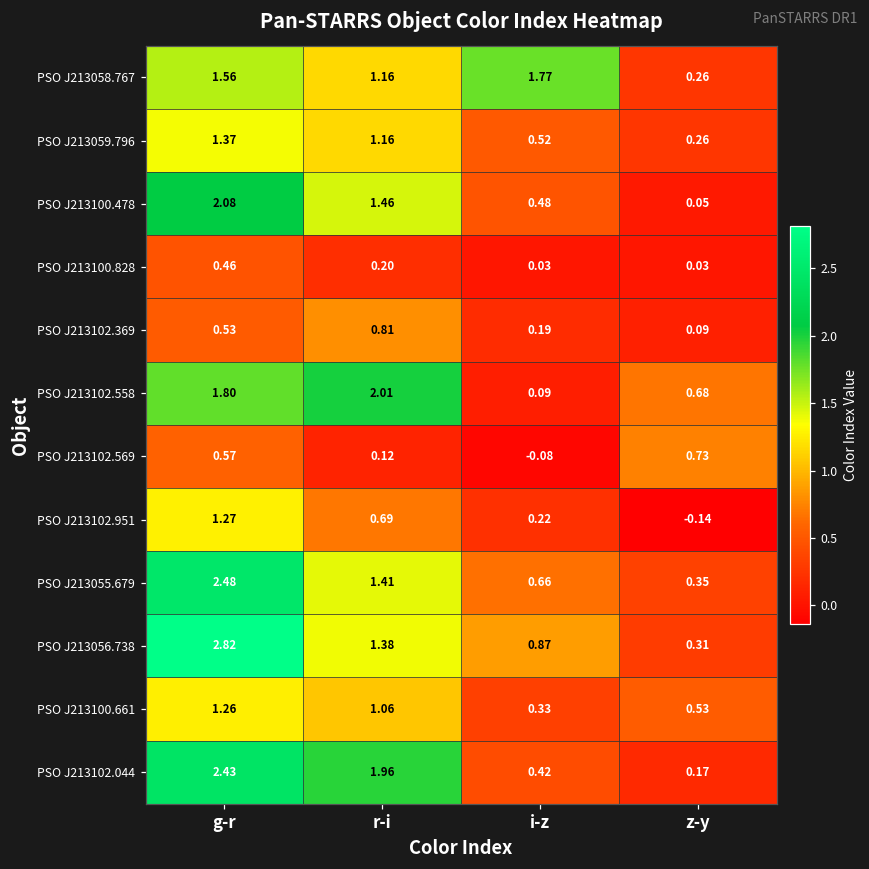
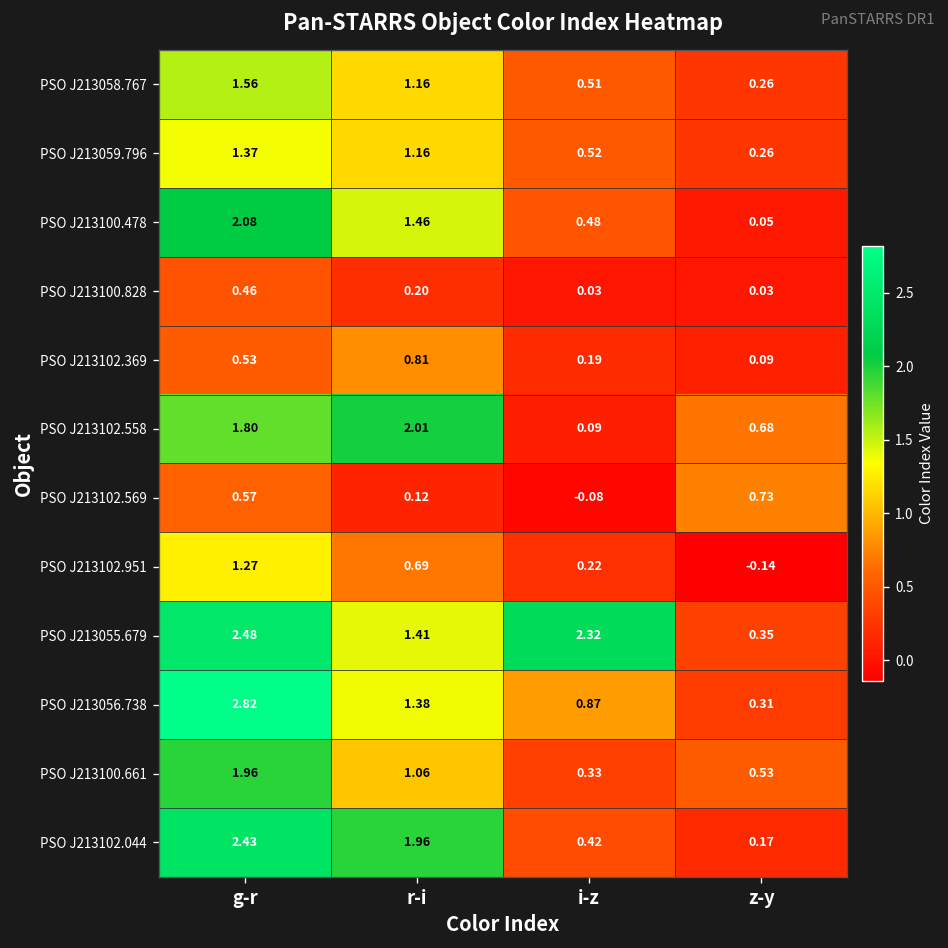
PSO J213058.767, i-z: 1.77 -> 0.51
PSO J213055.679, i-z: 0.66 -> 2.32
PSO J213100.661, g-r: 1.26 -> 1.96
